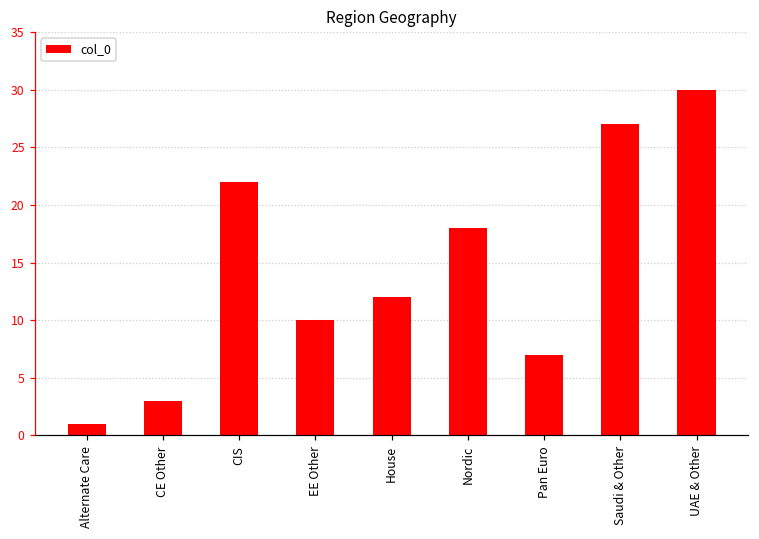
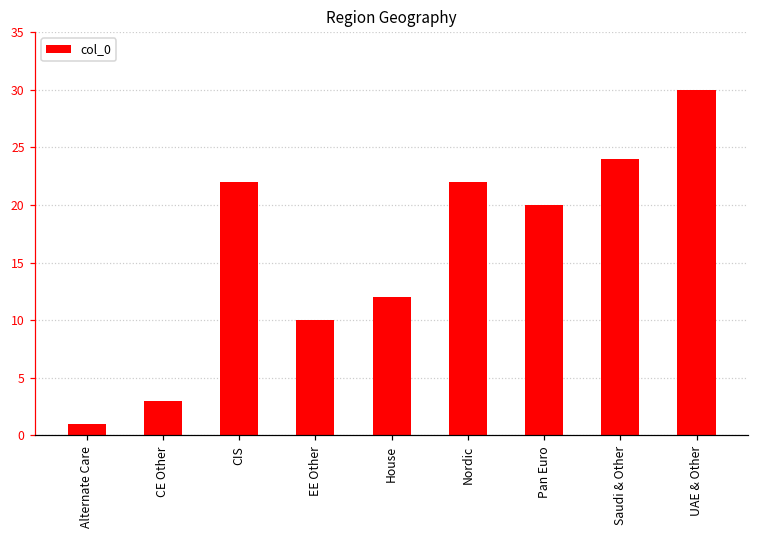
Nordic: 18 -> 22
Pan Euro: 7 -> 20
Saudi & Other: 27 -> 24
